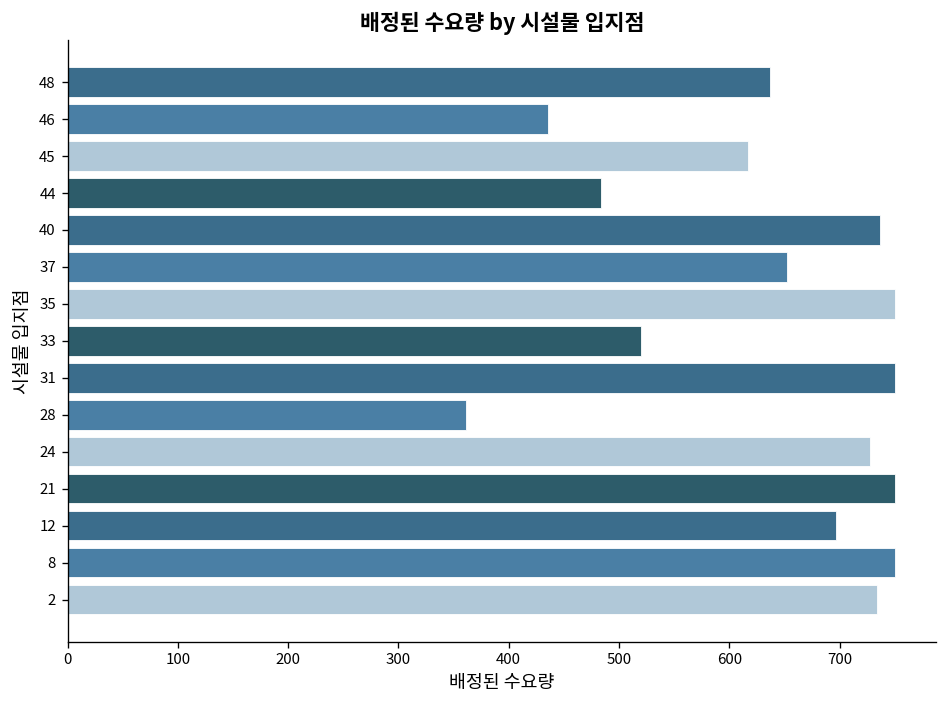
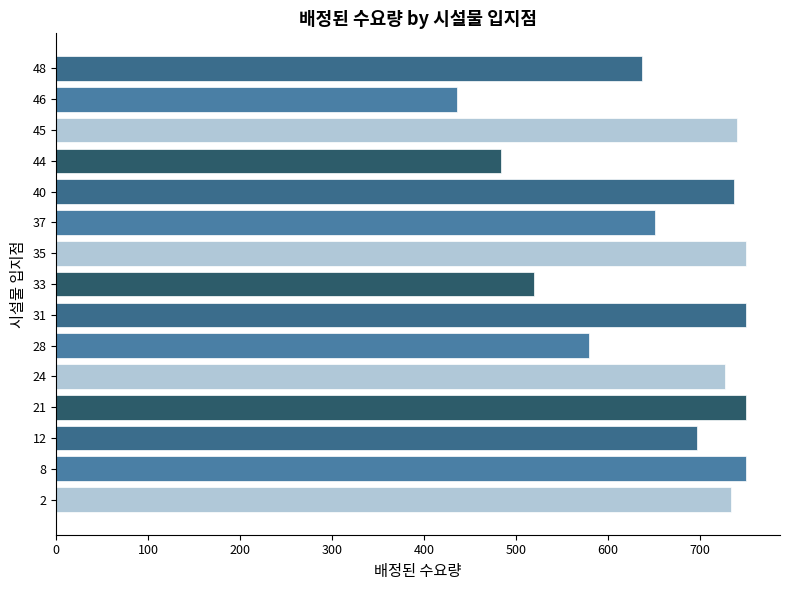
45: 620 -> 740
28: 360 -> 580
